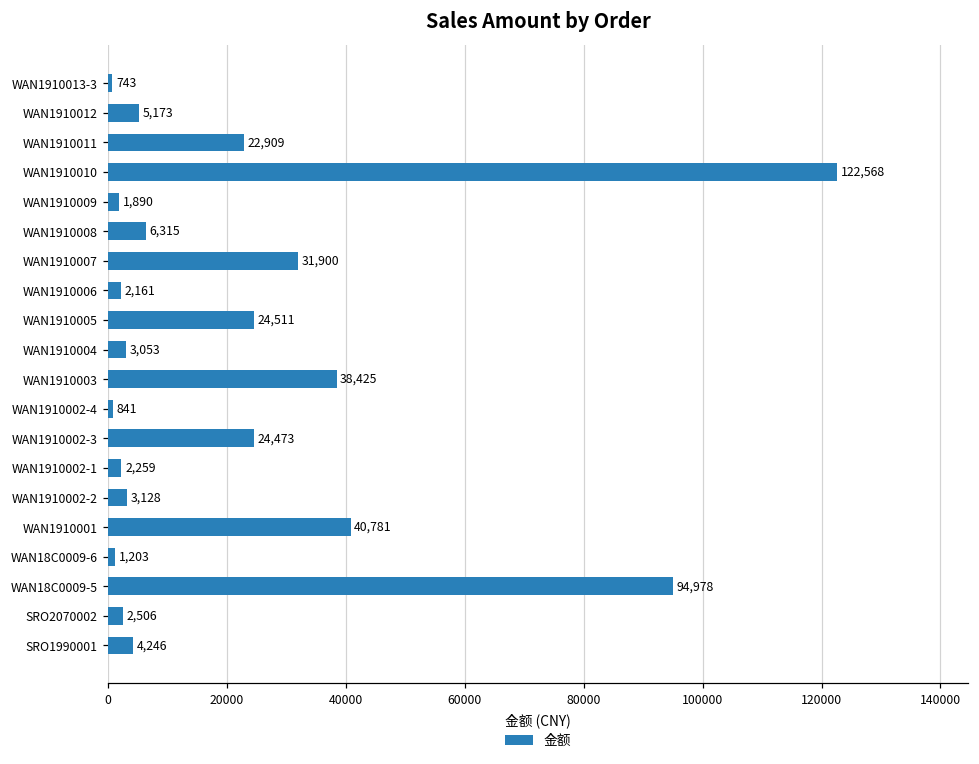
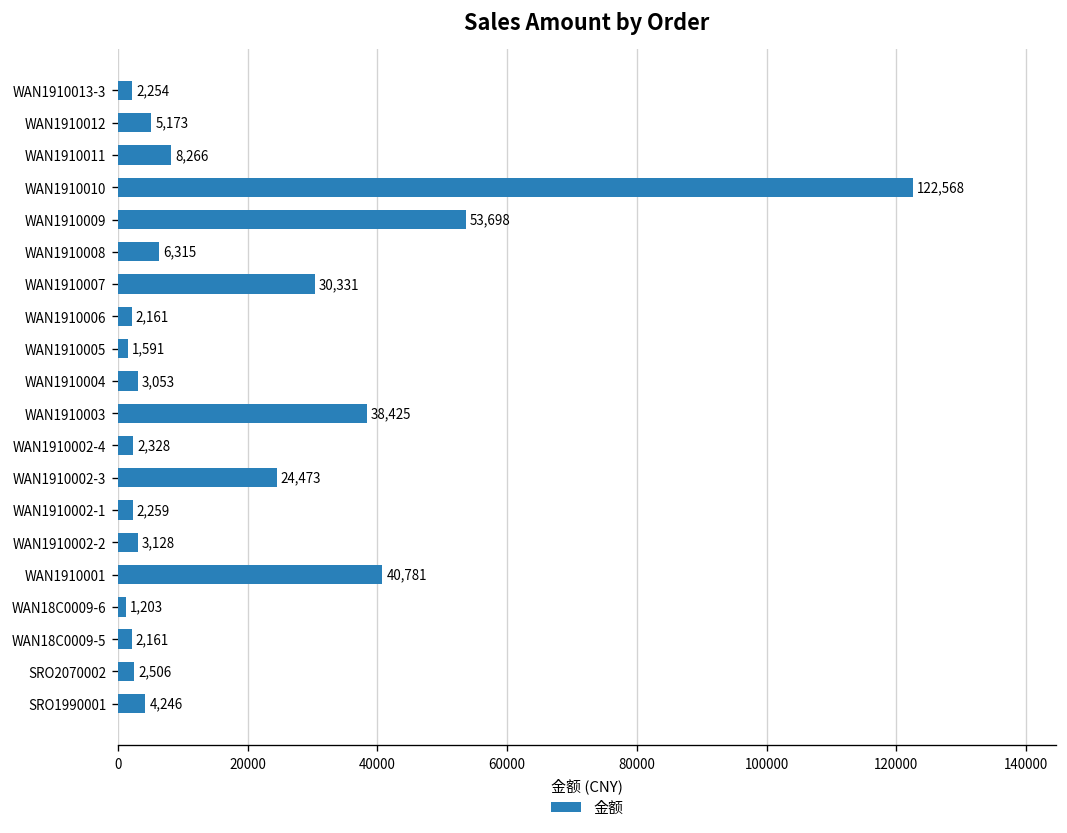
WAN1910013-3: 743 -> 2,254
WAN1910011: 22,909 -> 8,266
WAN1910009: 1,890 -> 53,698
WAN1910007: 31,900 -> 30,331
WAN1910005: 24,511 -> 1,591
WAN1910002-4: 841 -> 2,328
WAN18C0009-5: 94,978 -> 2,161
